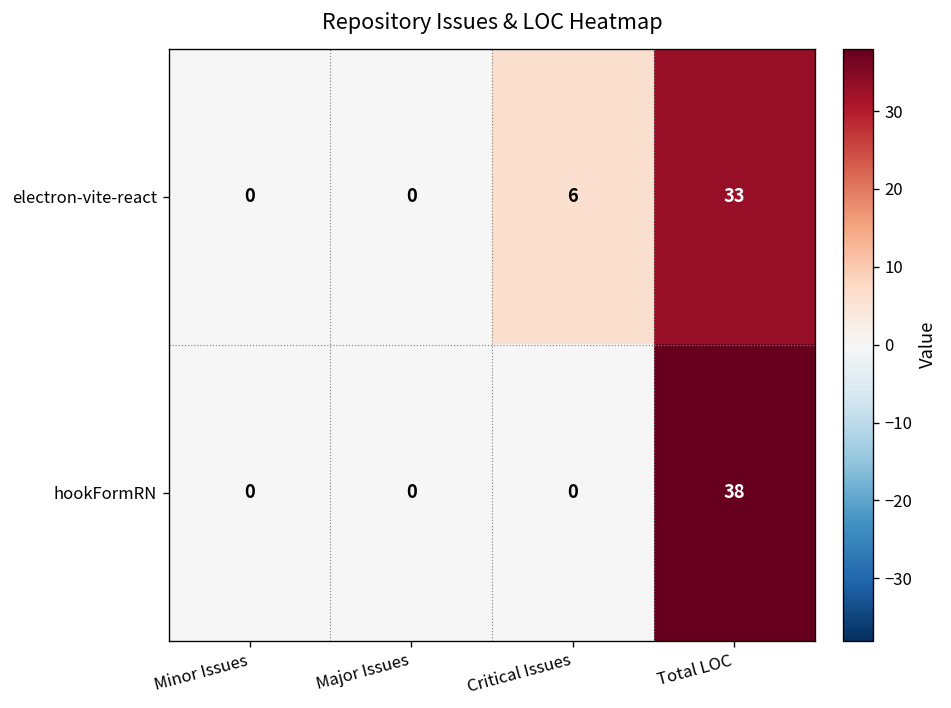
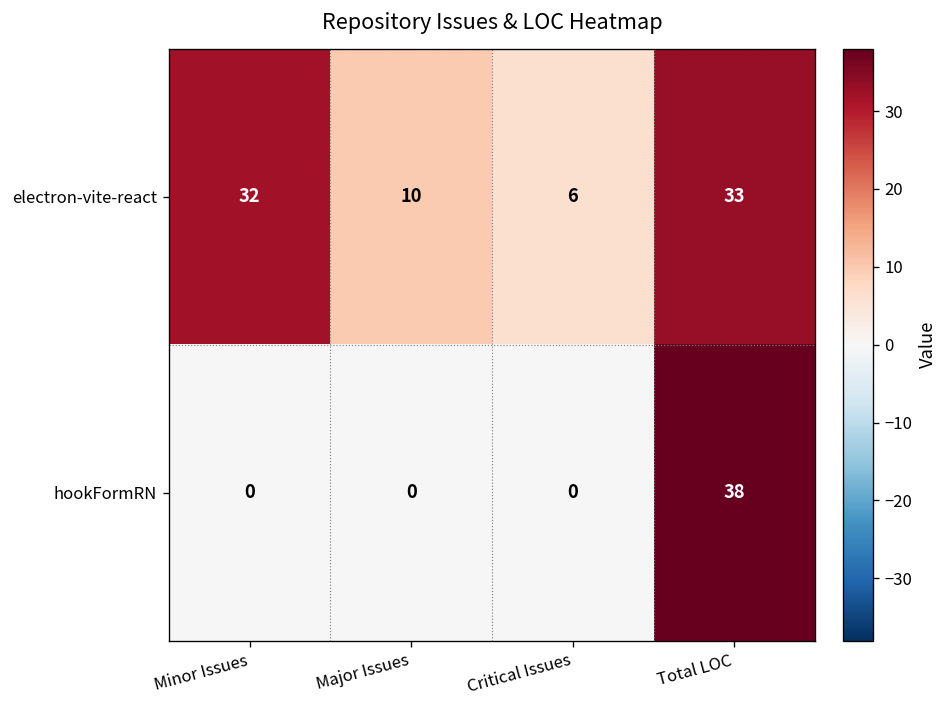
electron-vite-react, Minor Issues: 0 -> 32
electron-vite-react, Major Issues: 0 -> 10
